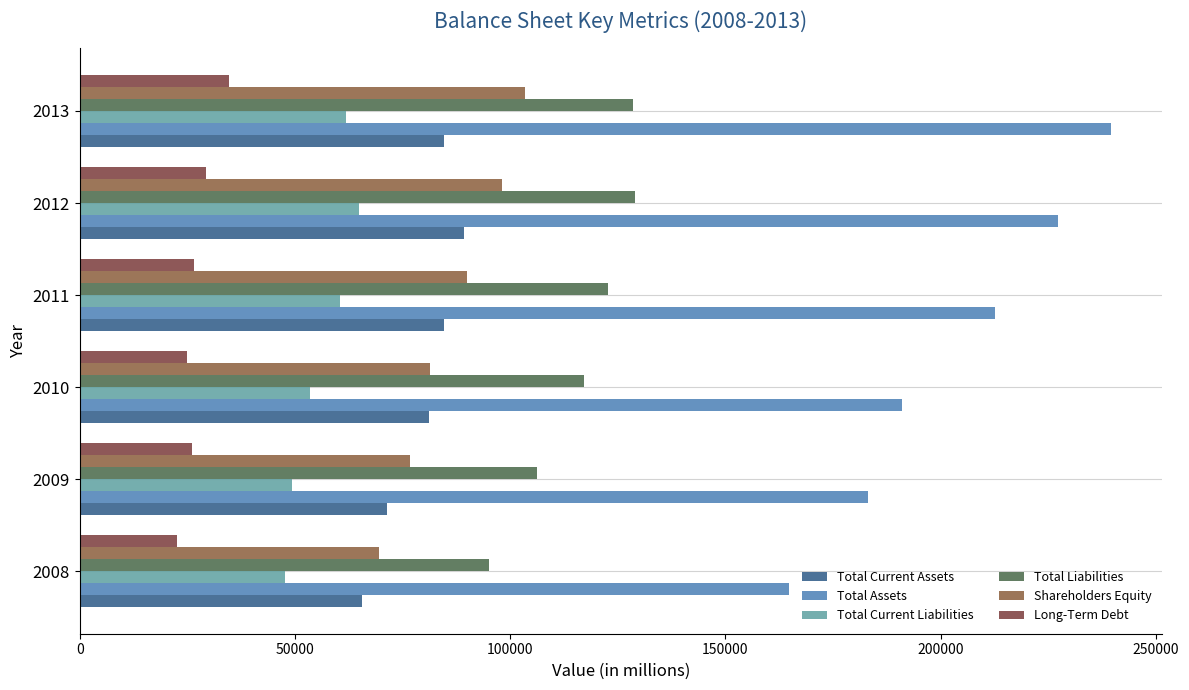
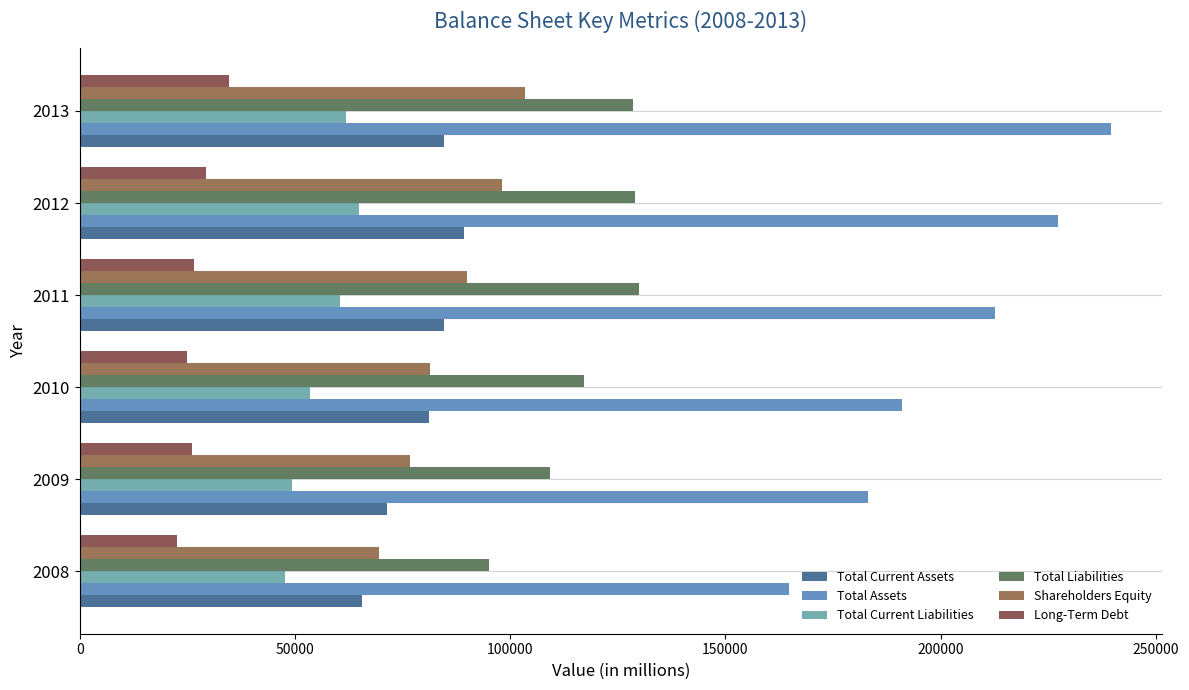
Total Liabilities, 2011: 123000 -> 130000
Total Liabilities, 2009: 106000 -> 109000
